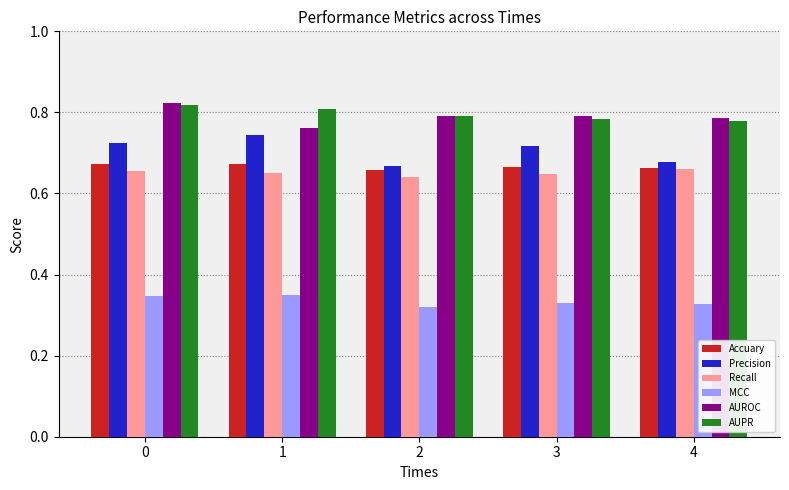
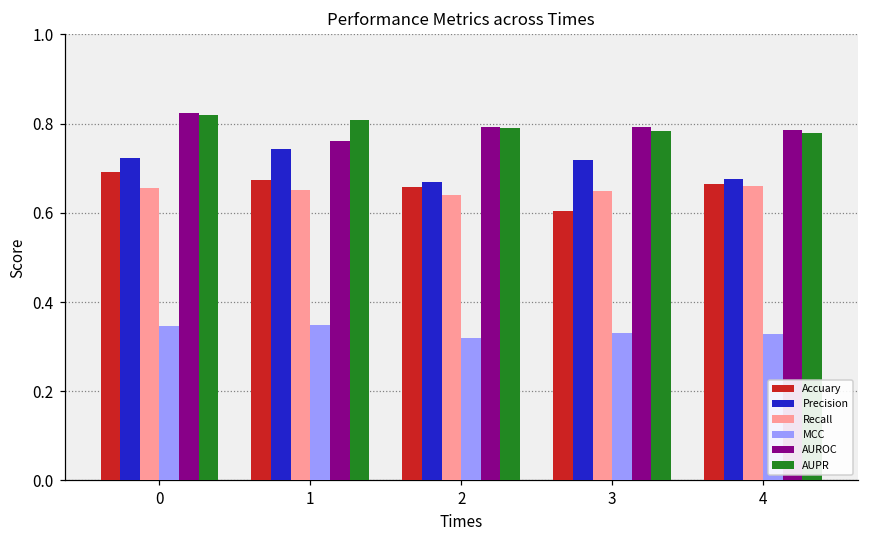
Accuary, 0: 0.67 -> 0.69
Accuary, 3: 0.66 -> 0.60
